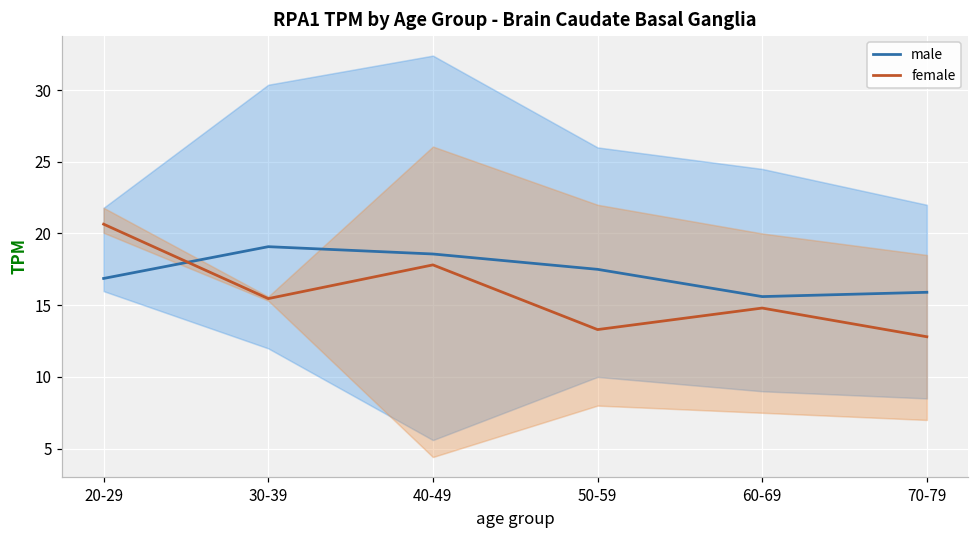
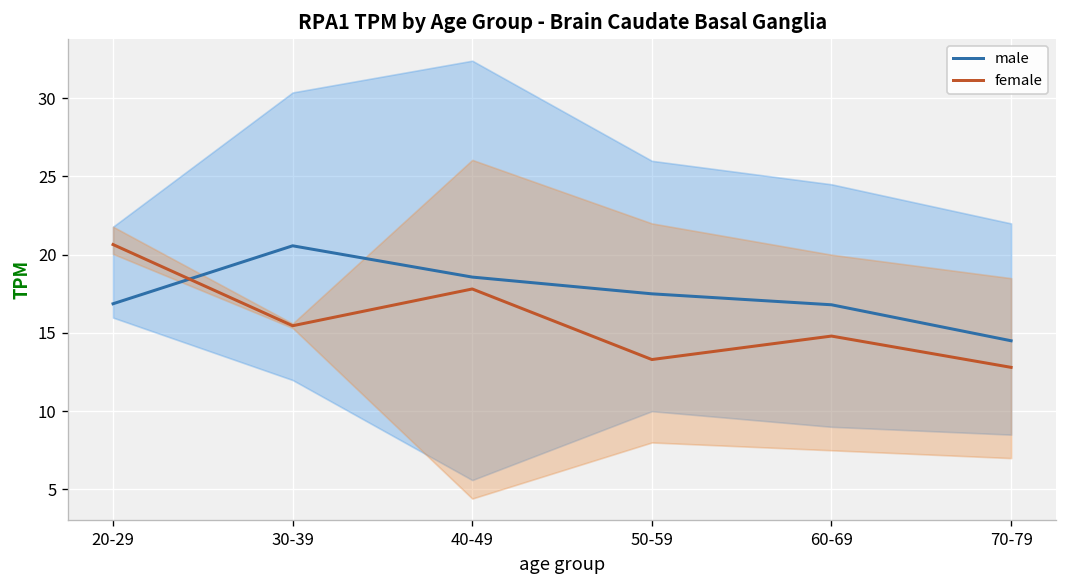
male, 30-39: 19.1 -> 20.6
male, 60-69: 15.6 -> 16.8
male, 70-79: 15.9 -> 14.5
